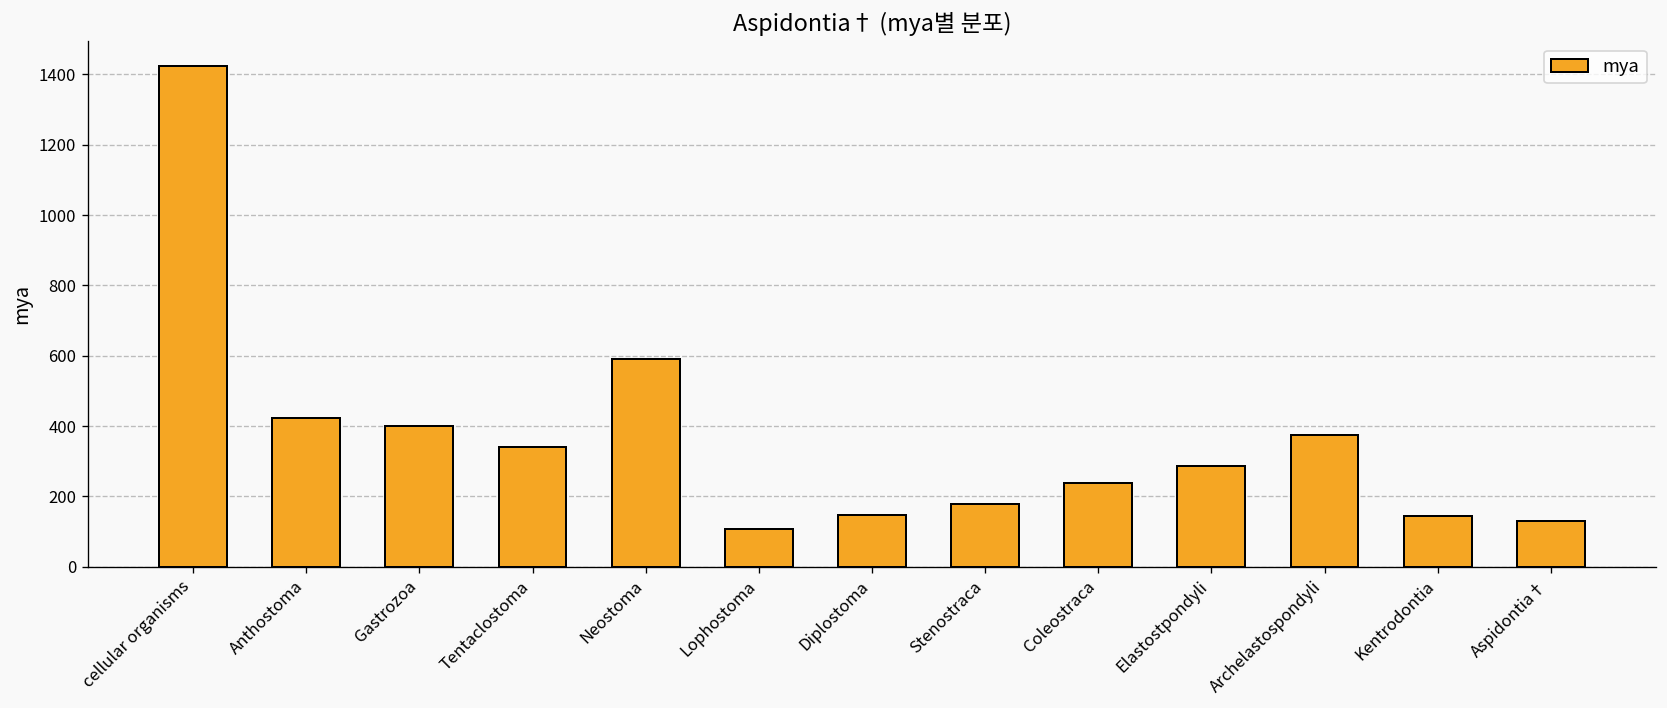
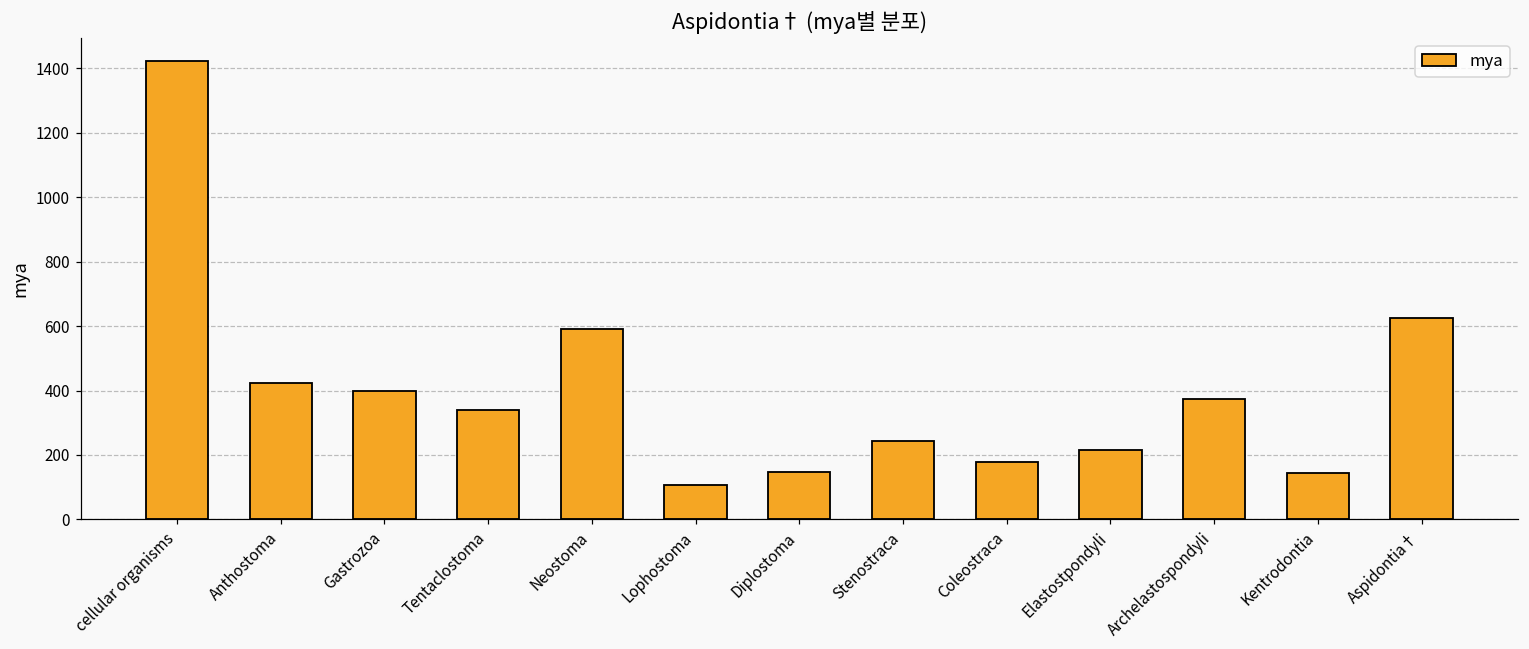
Stenostraca: 180 -> 240
Coleostraca: 240 -> 180
Elastostpondyli: 290 -> 210
Aspidontia†: 130 -> 630
